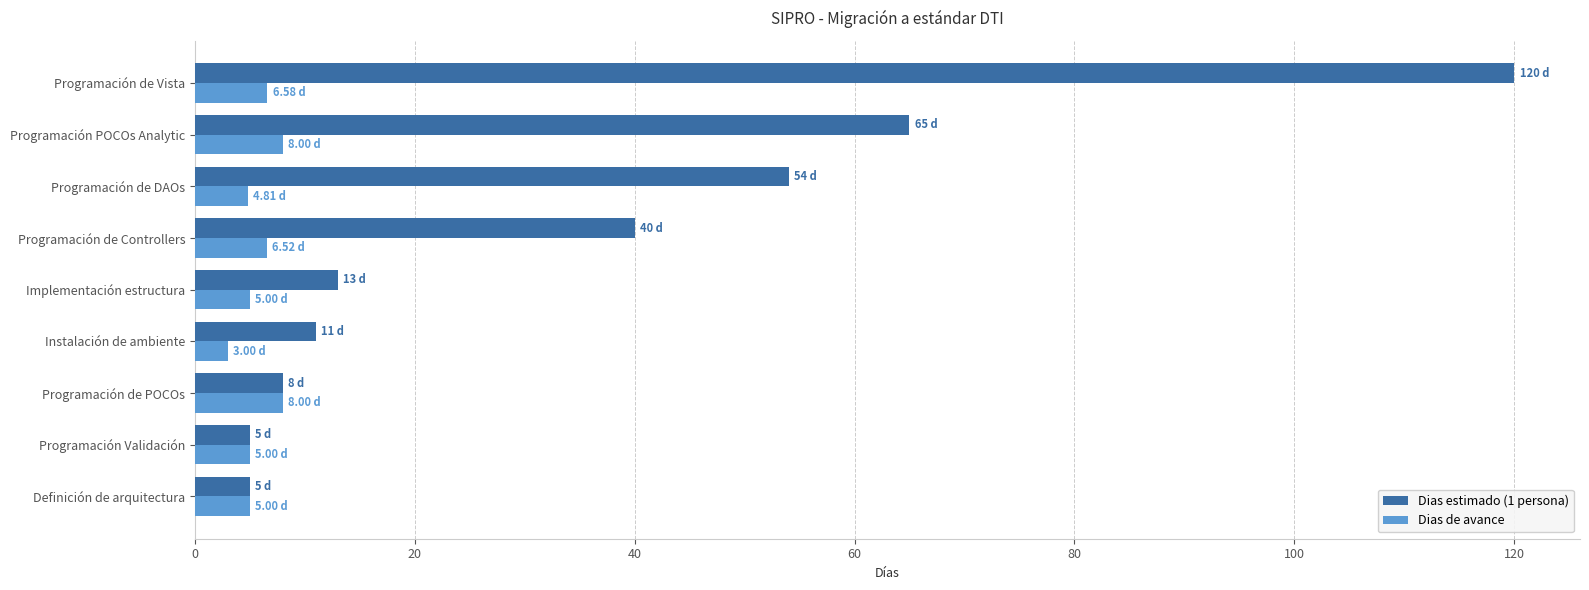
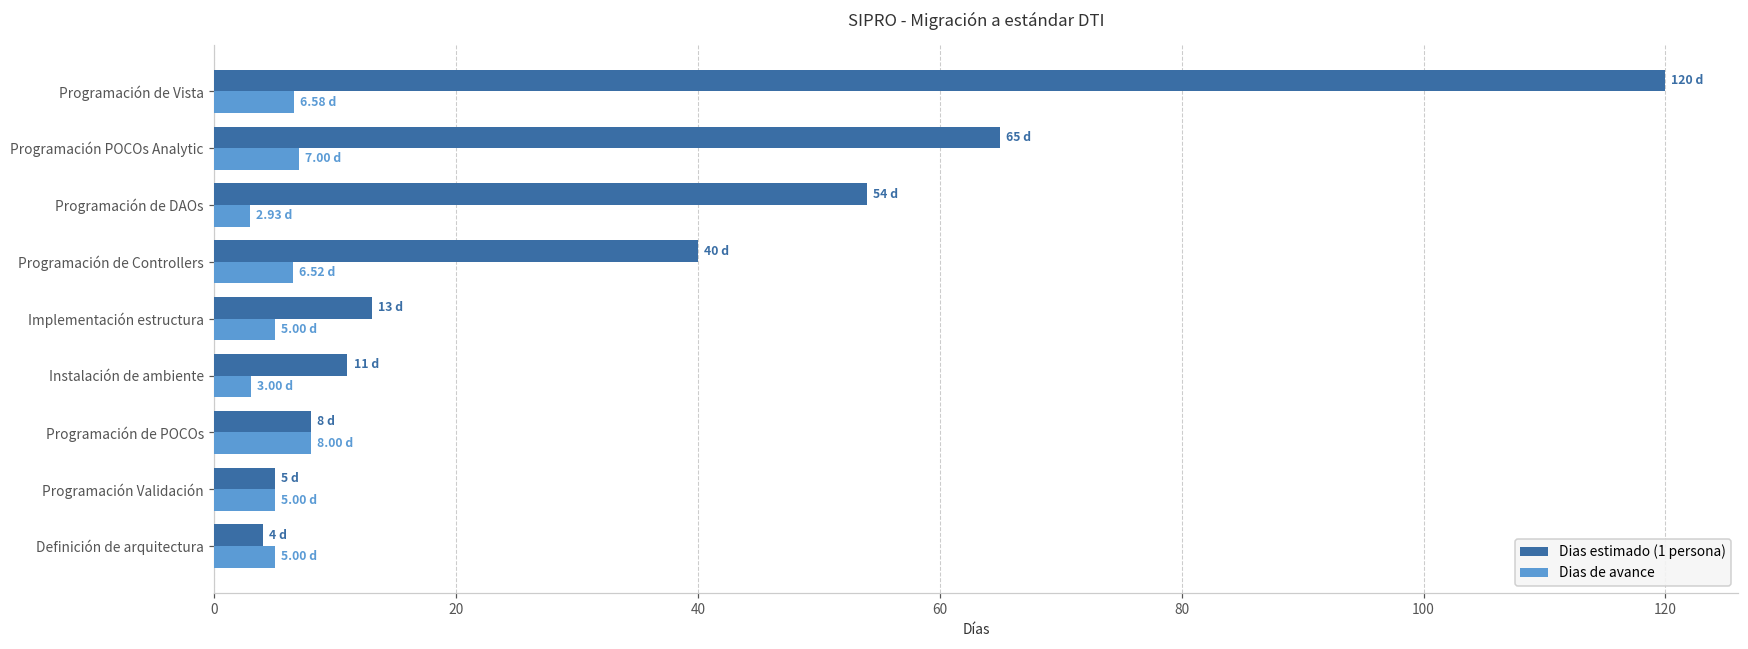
Dias de avance, Programación POCOs Analytic: 8.00 -> 7.00
Dias de avance, Programación de DAOs: 4.81 -> 2.93
Dias estimado (1 persona), Definición de arquitectura: 5 -> 4
